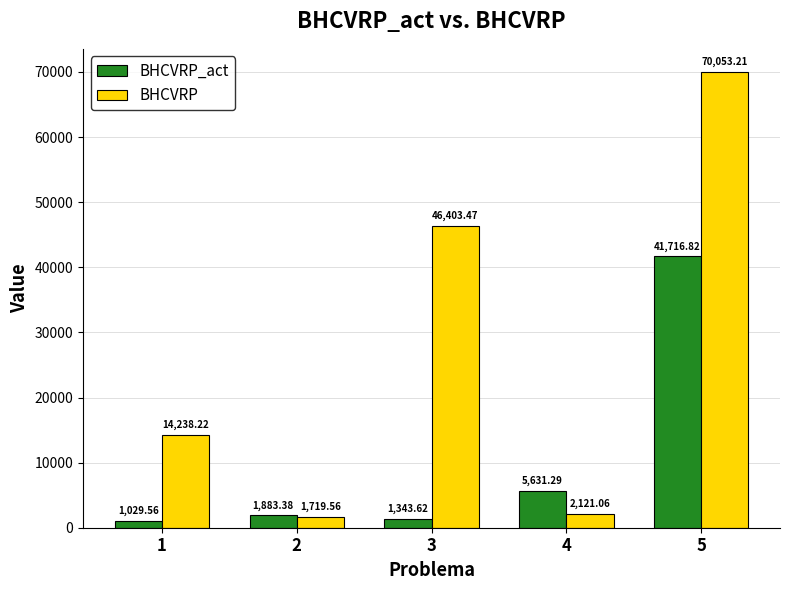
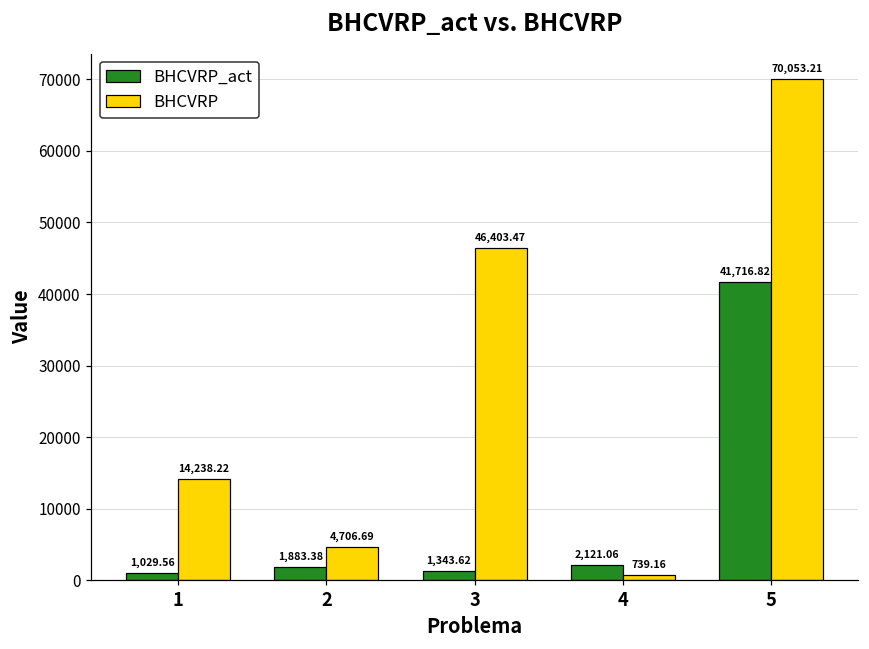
BHCVRP, 2: 1,719.56 -> 4,706.69
BHCVRP_act, 4: 5,631.29 -> 2,121.06
BHCVRP, 4: 2,121.06 -> 739.16
